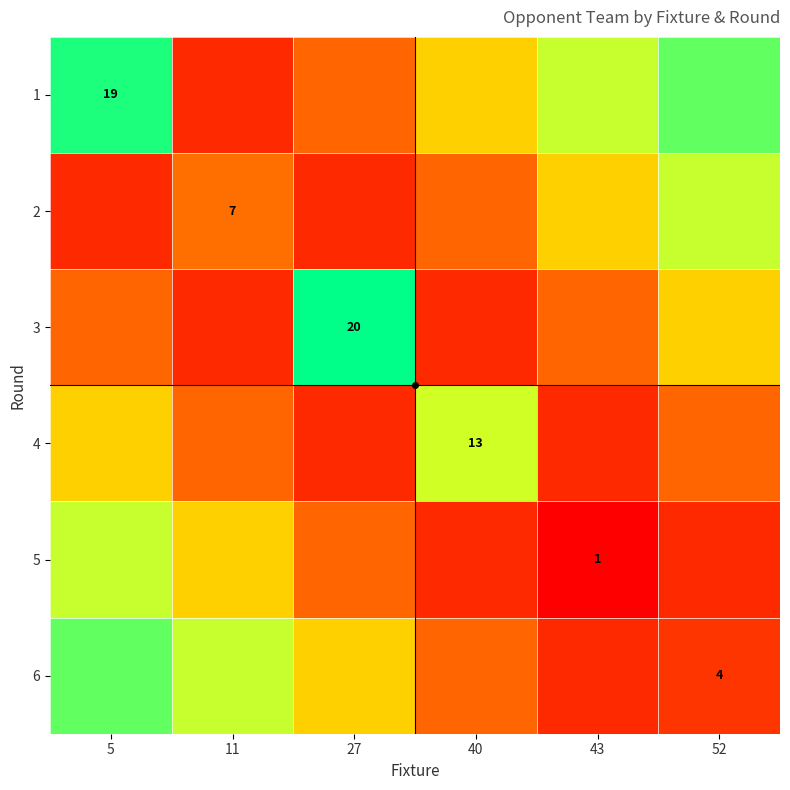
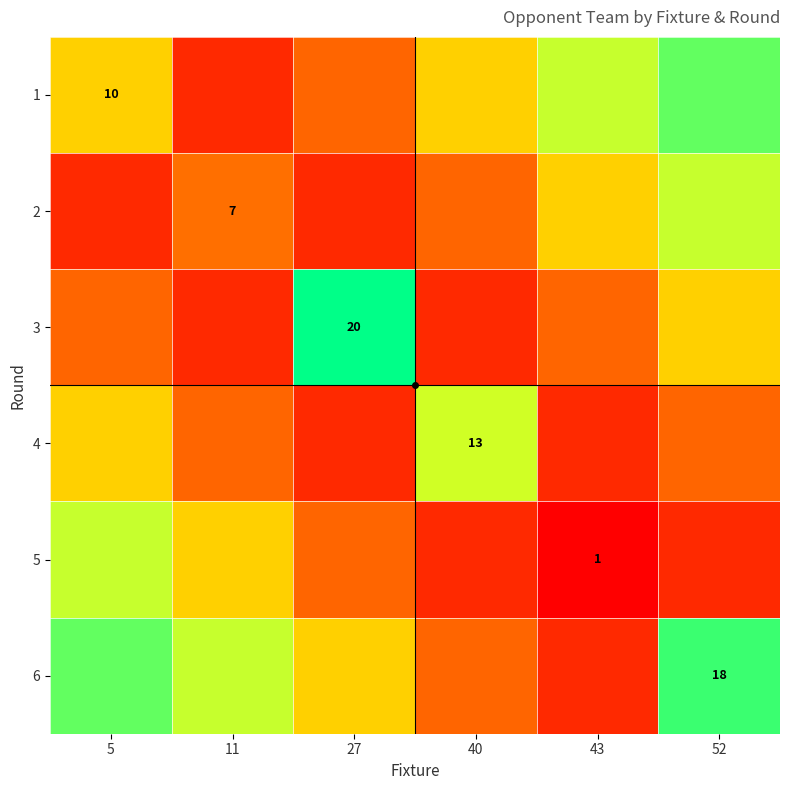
1, 5: 19 -> 10
6, 52: 4 -> 18
